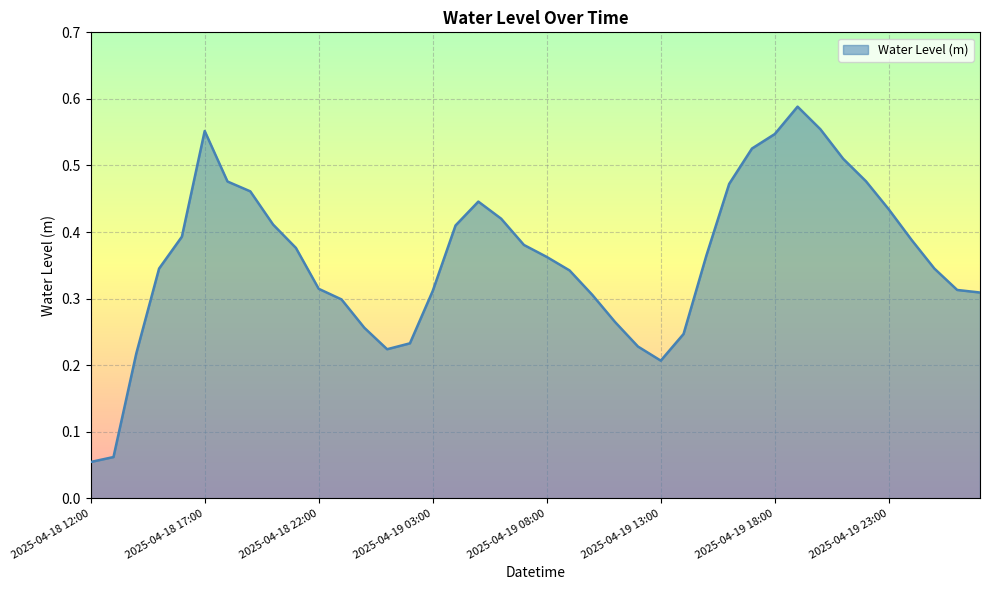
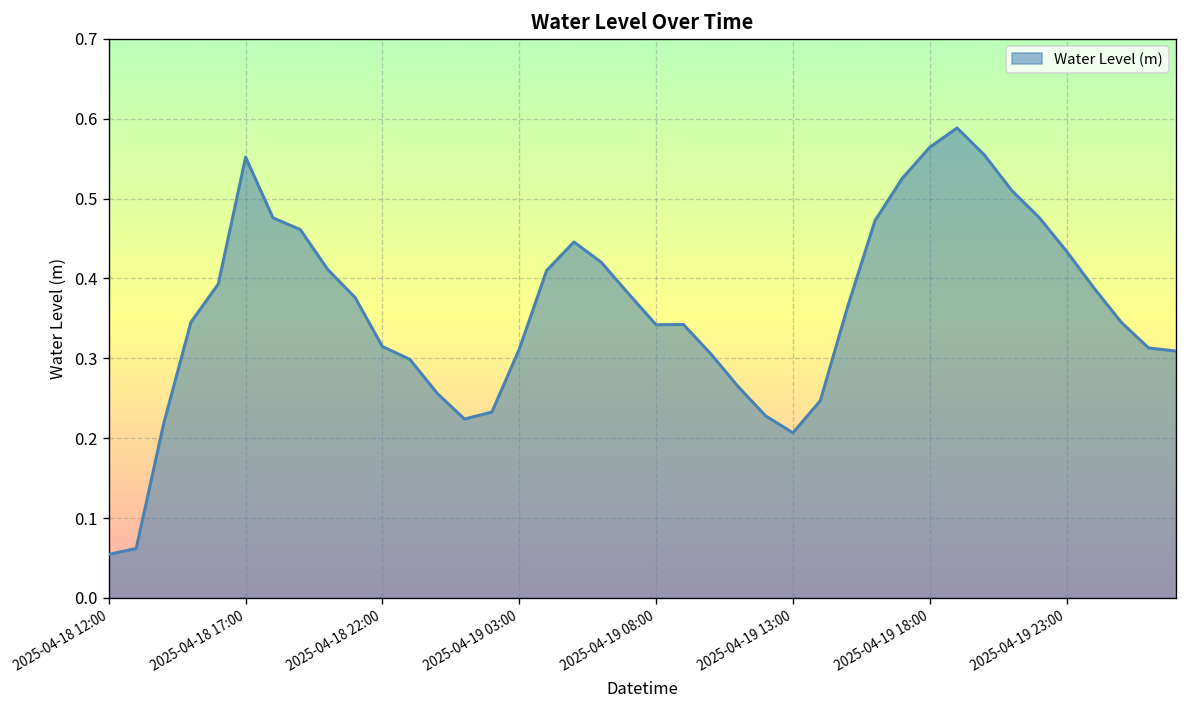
2025-04-19 08:00: 0.36 -> 0.34
2025-04-19 18:00: 0.55 -> 0.56
